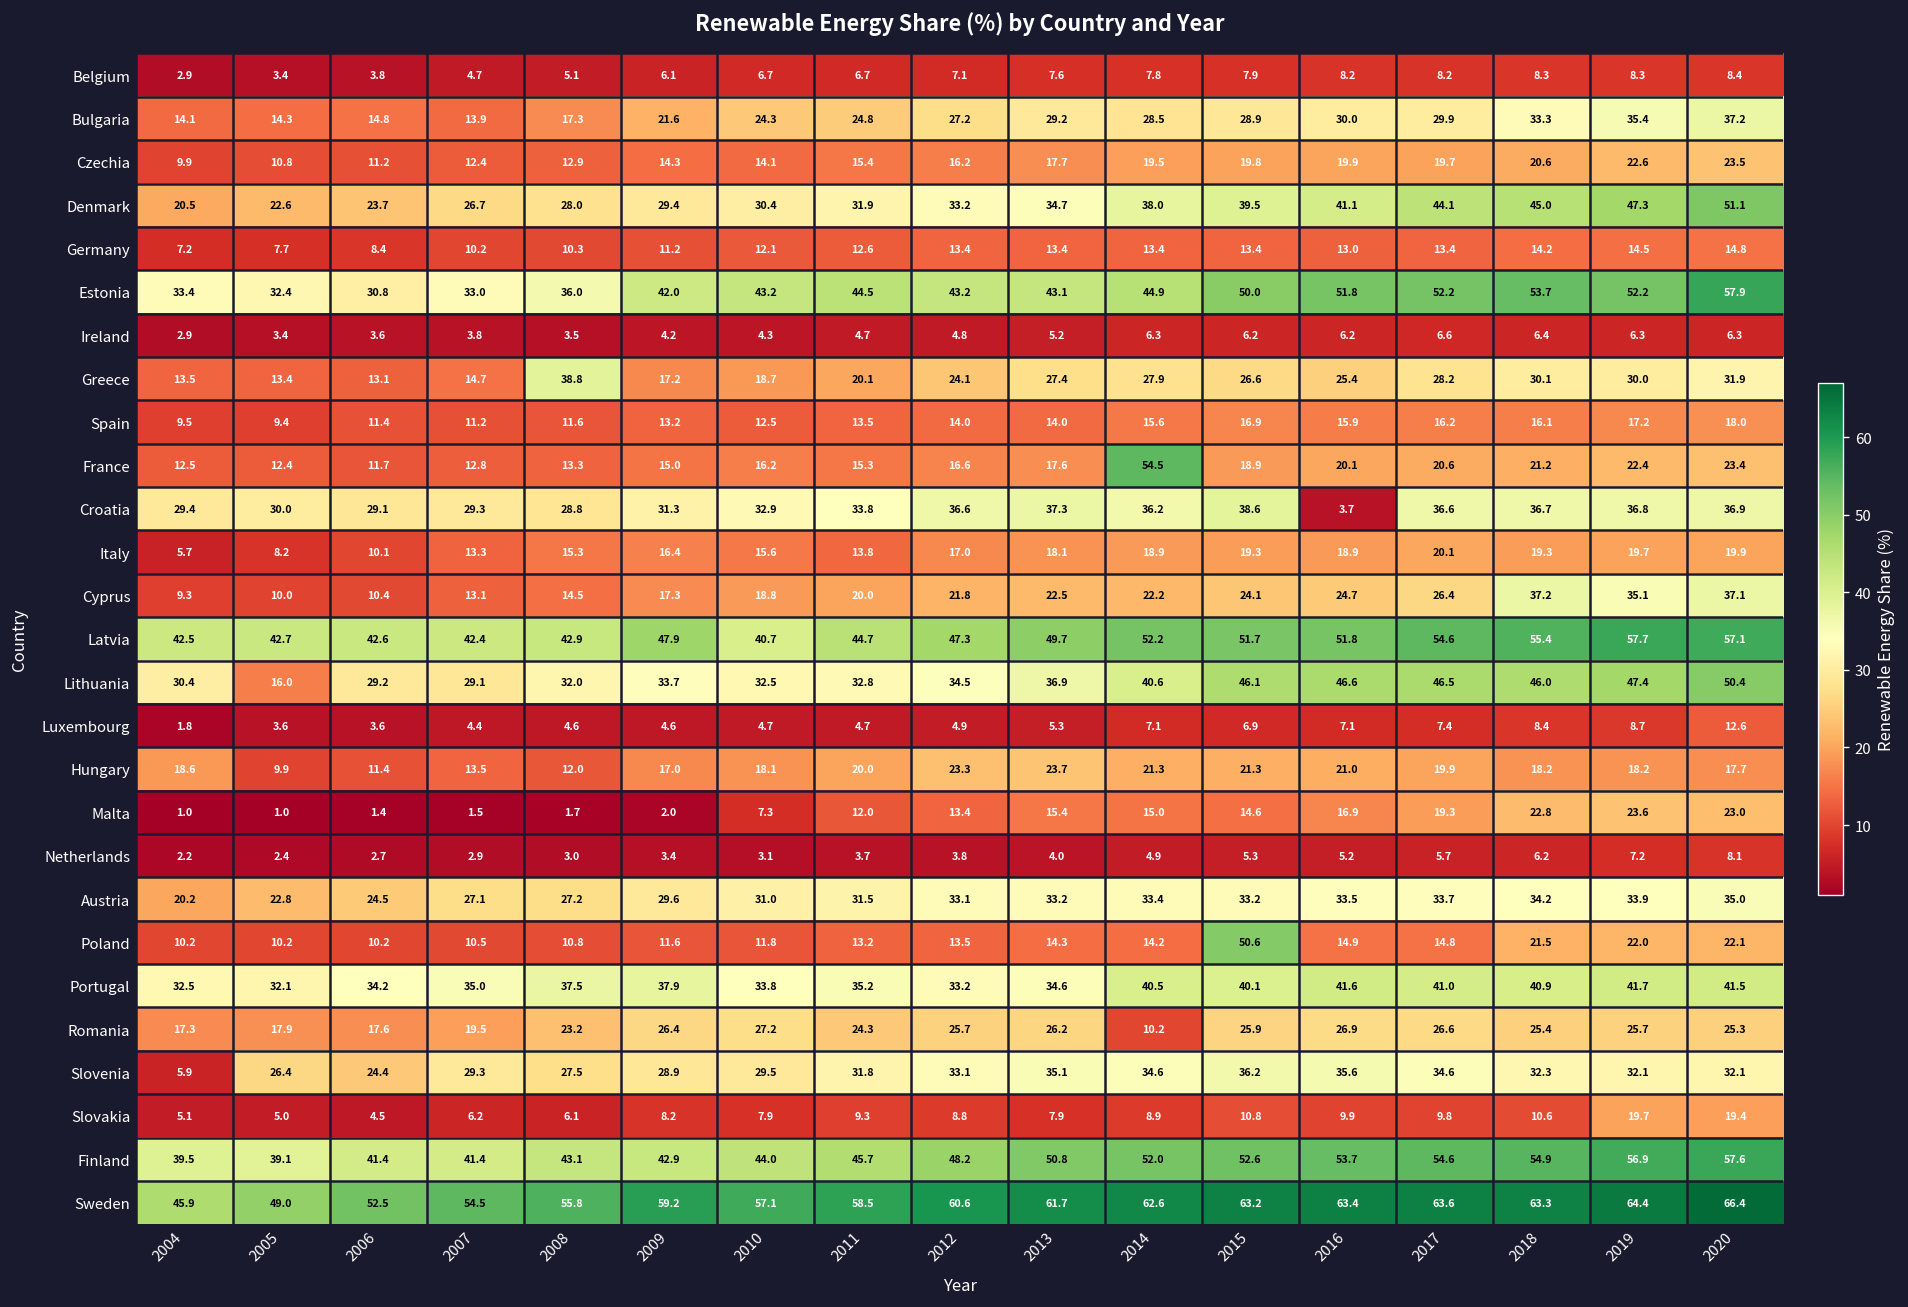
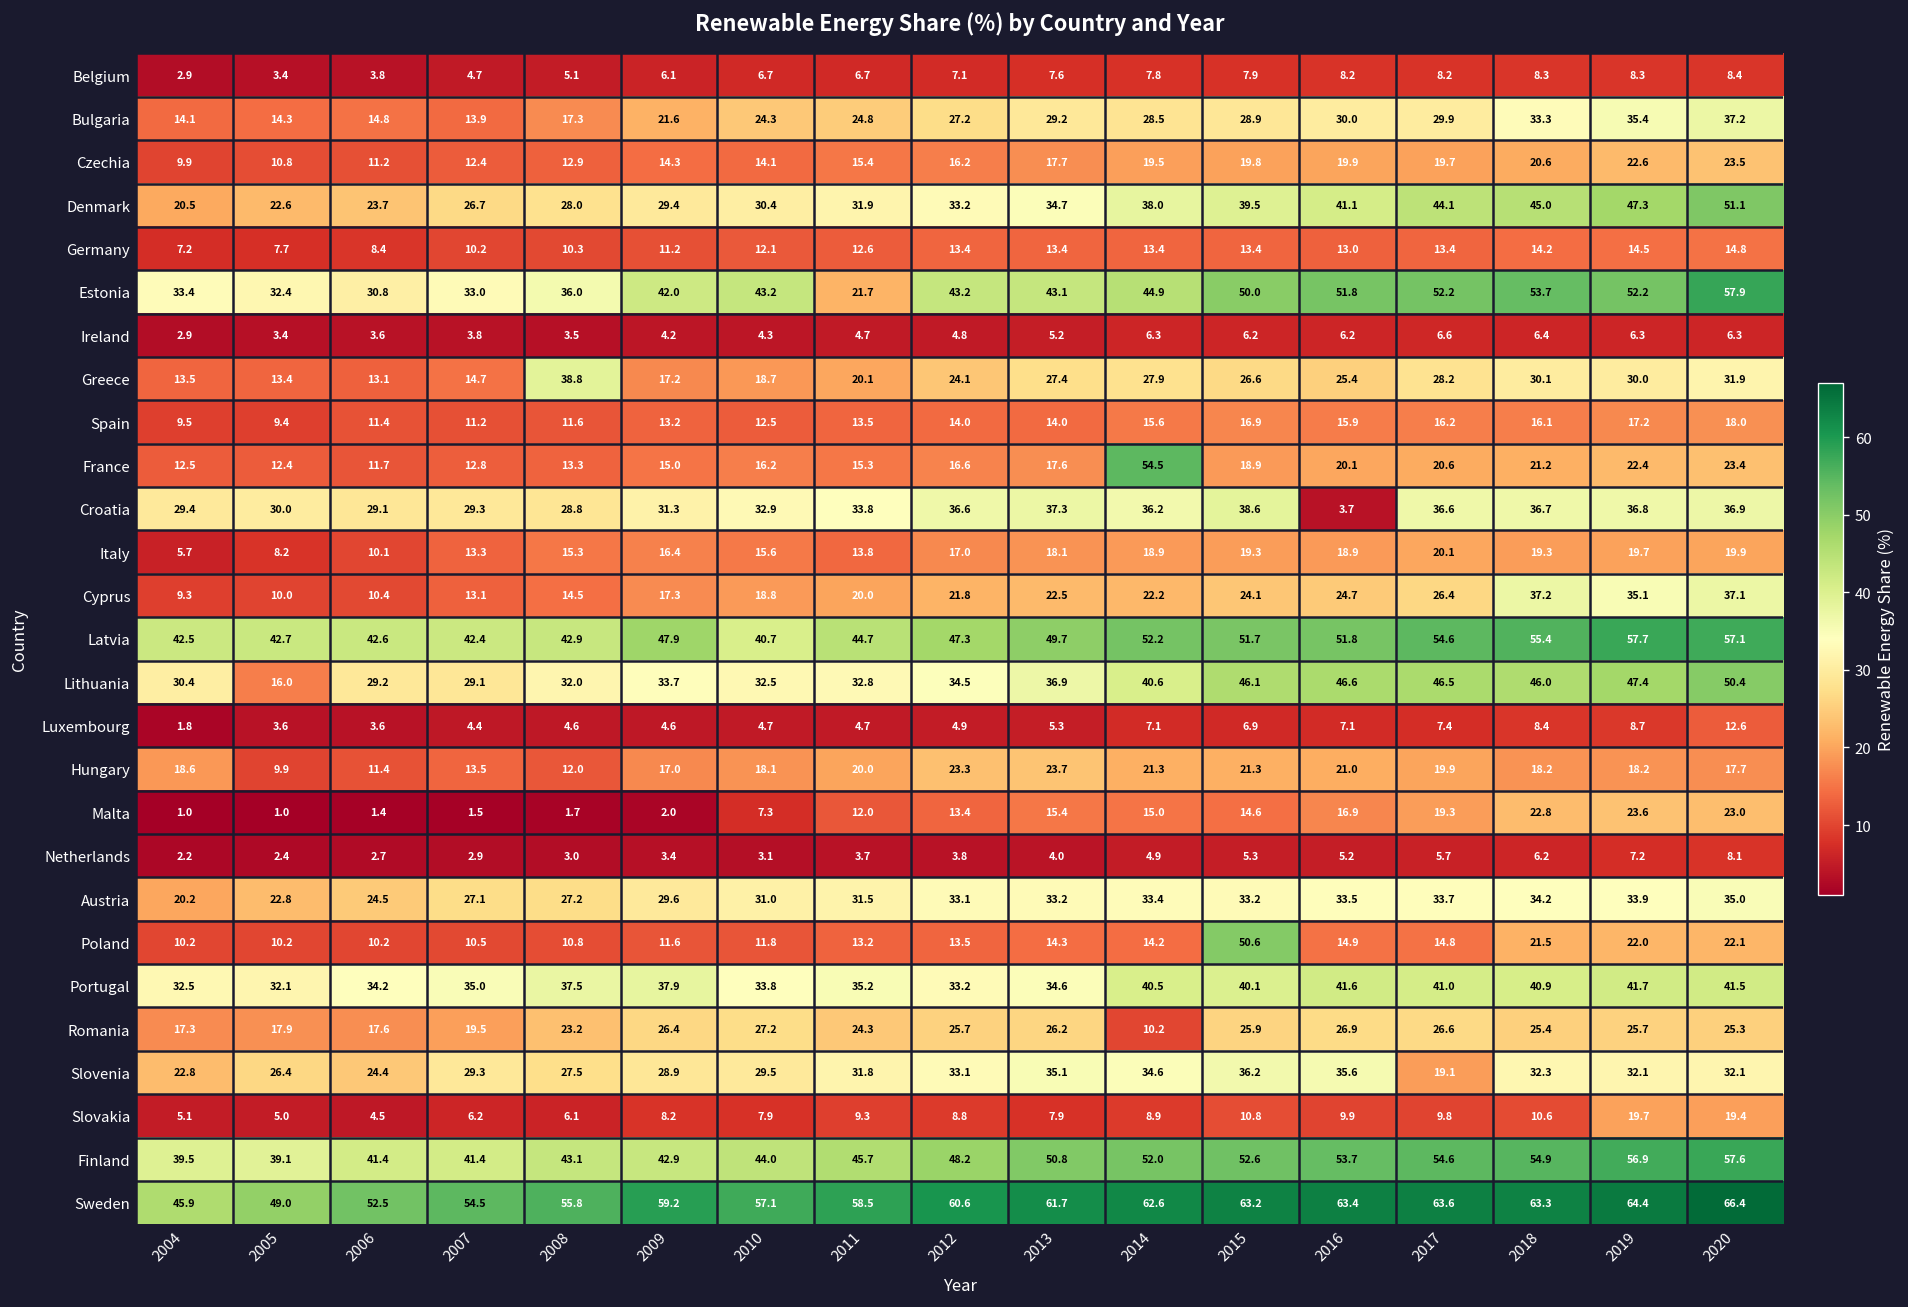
Estonia, 2011: 44.5 -> 21.7
Slovenia, 2004: 5.9 -> 22.8
Slovenia, 2017: 34.6 -> 19.1
